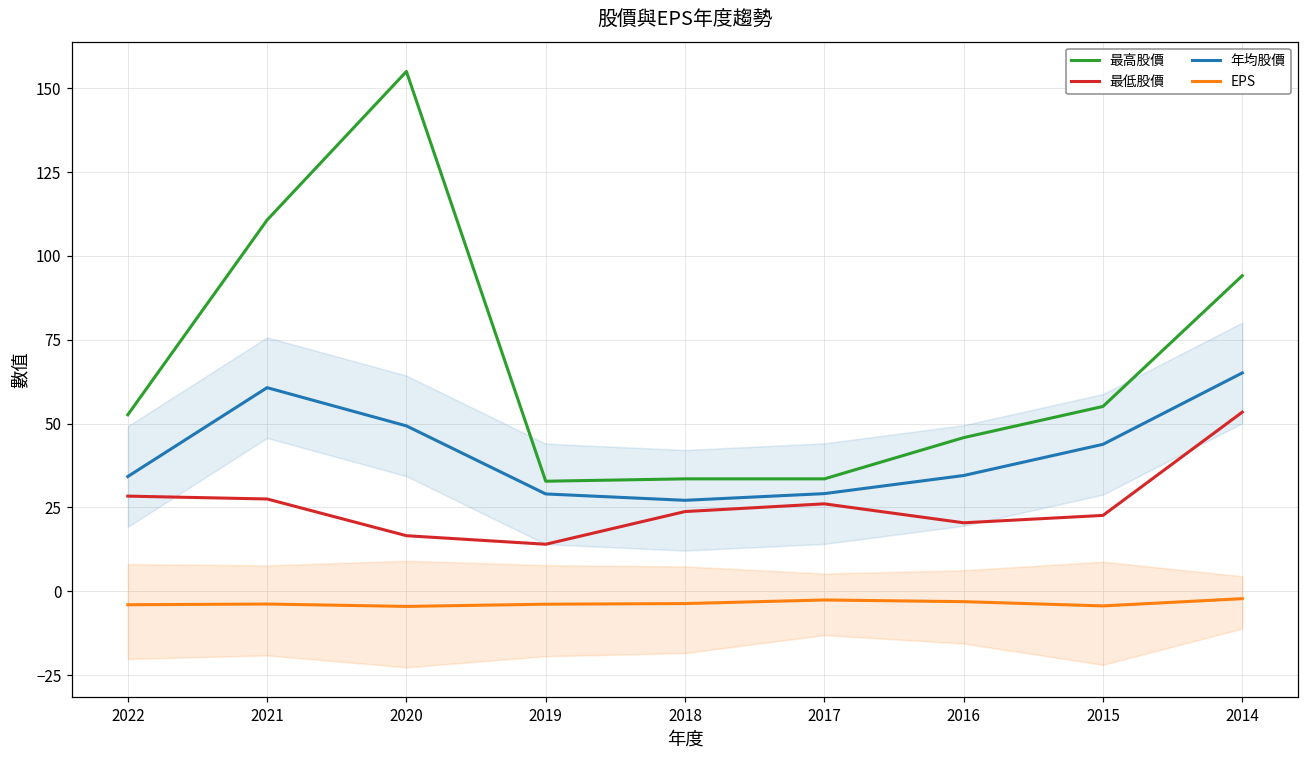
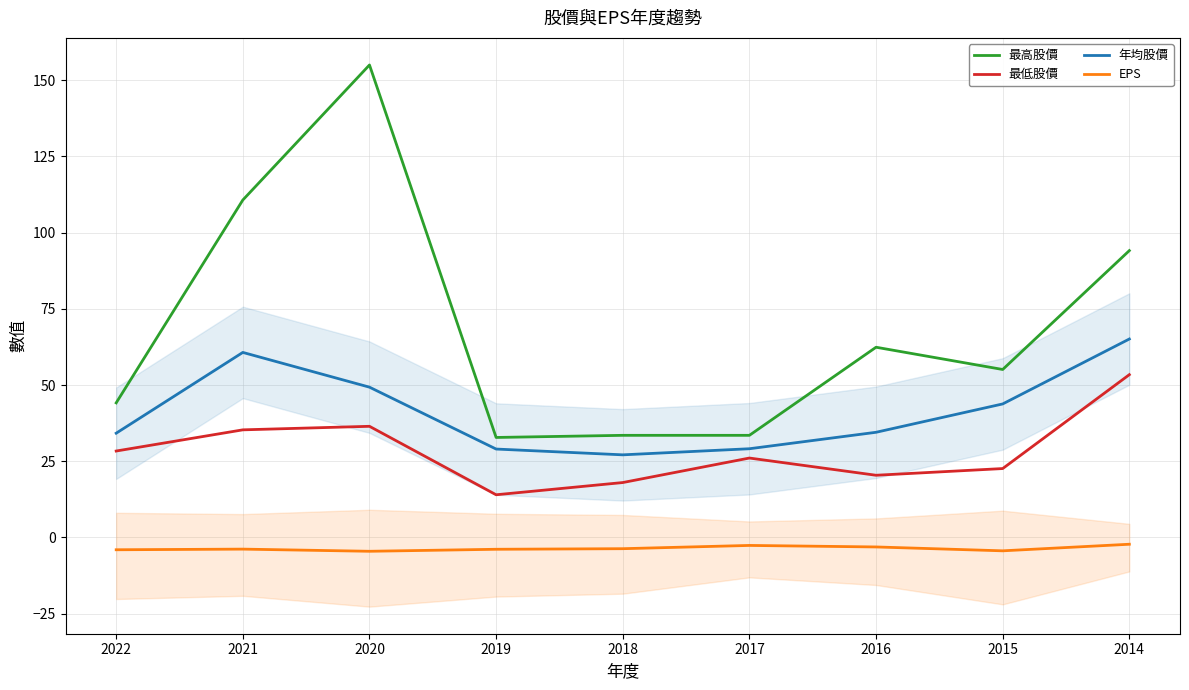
最高股價, 2022: 53 -> 44
最低股價, 2021: 28 -> 35
最低股價, 2020: 17 -> 36
最低股價, 2018: 24 -> 18
最高股價, 2016: 46 -> 62
